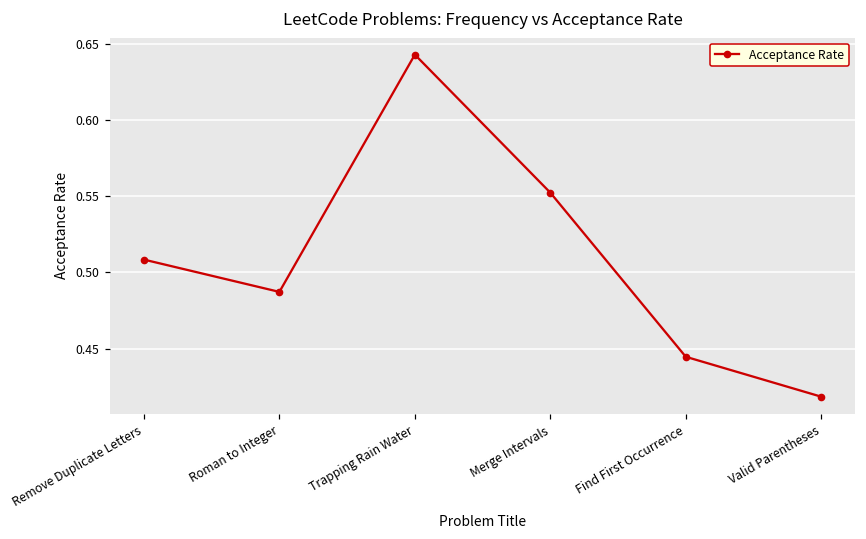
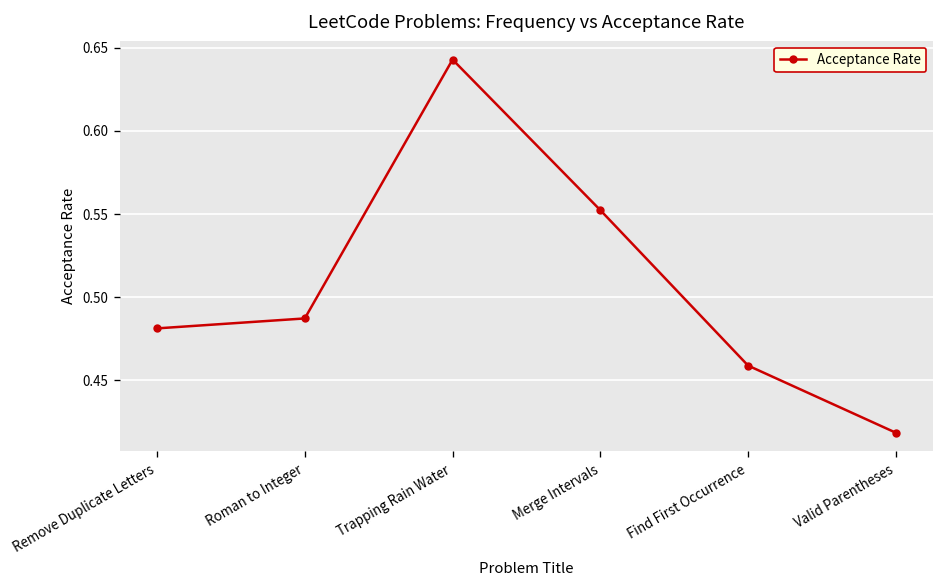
Remove Duplicate Letters: 0.508 -> 0.481
Find First Occurrence: 0.445 -> 0.459
